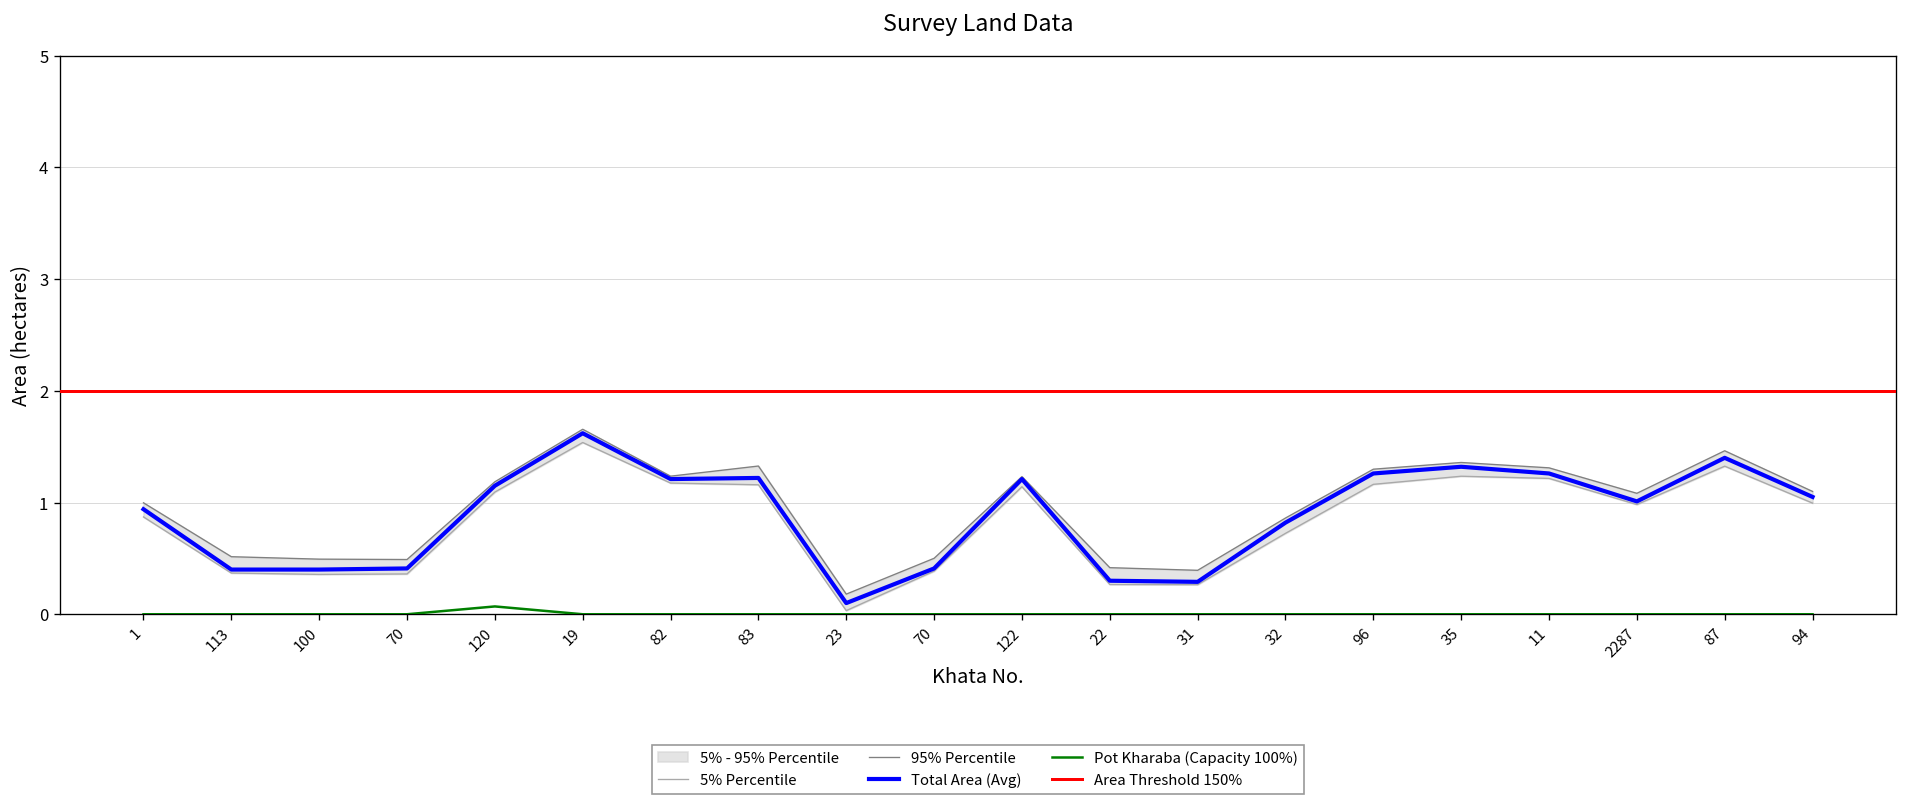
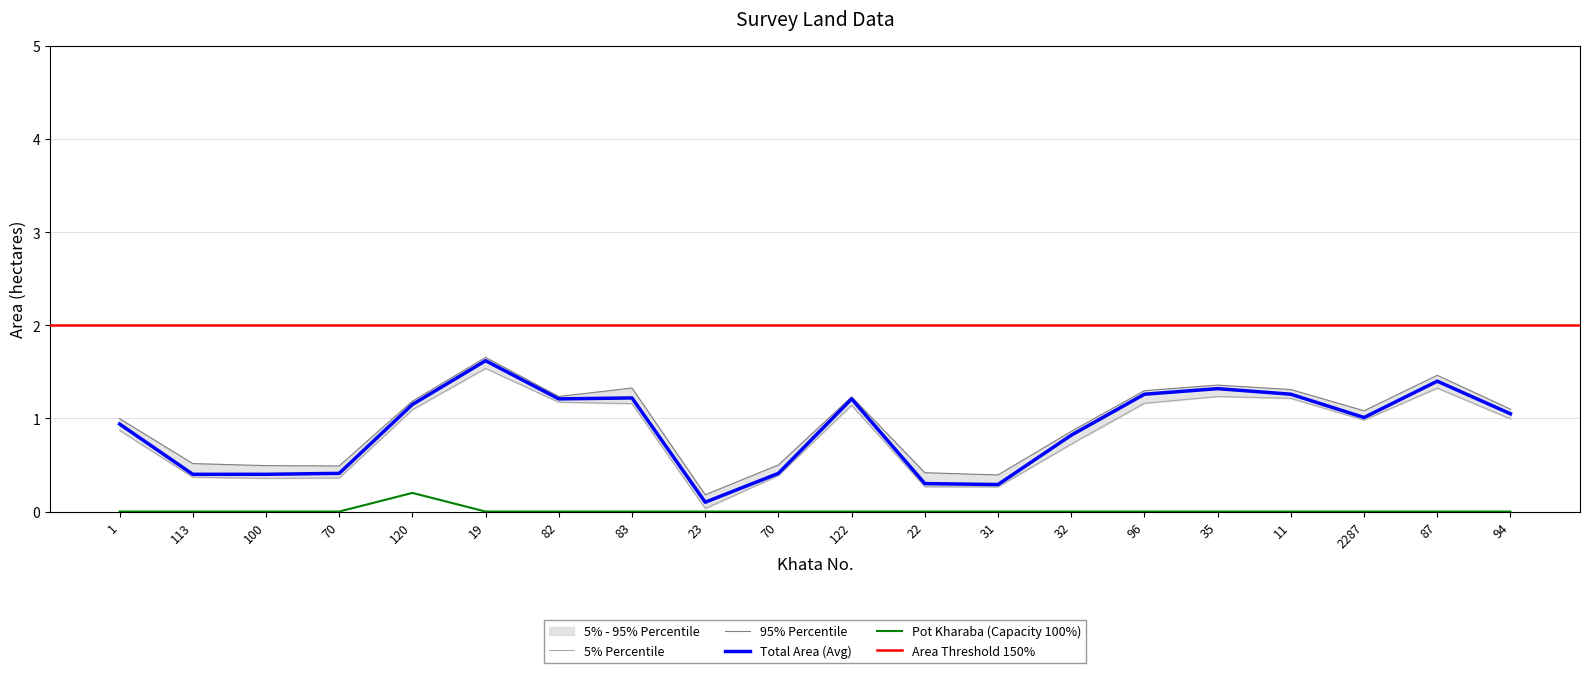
Pot Kharaba (Capacity 100%), 120: 0.1 -> 0.2
